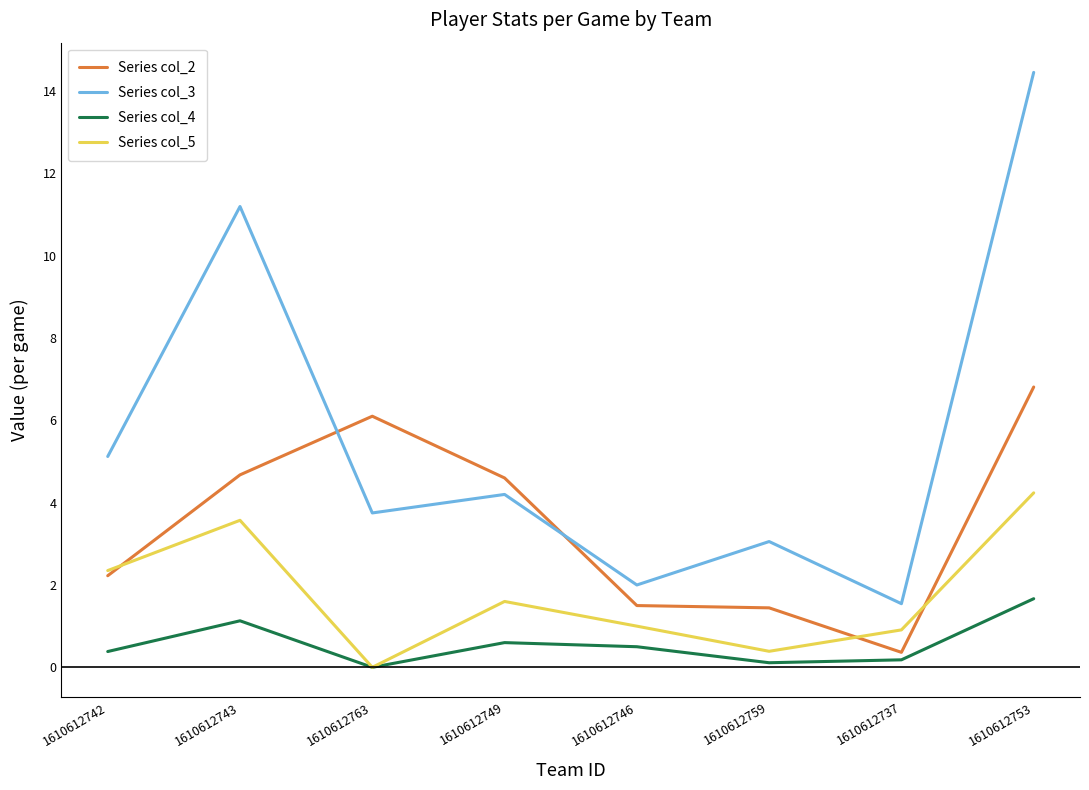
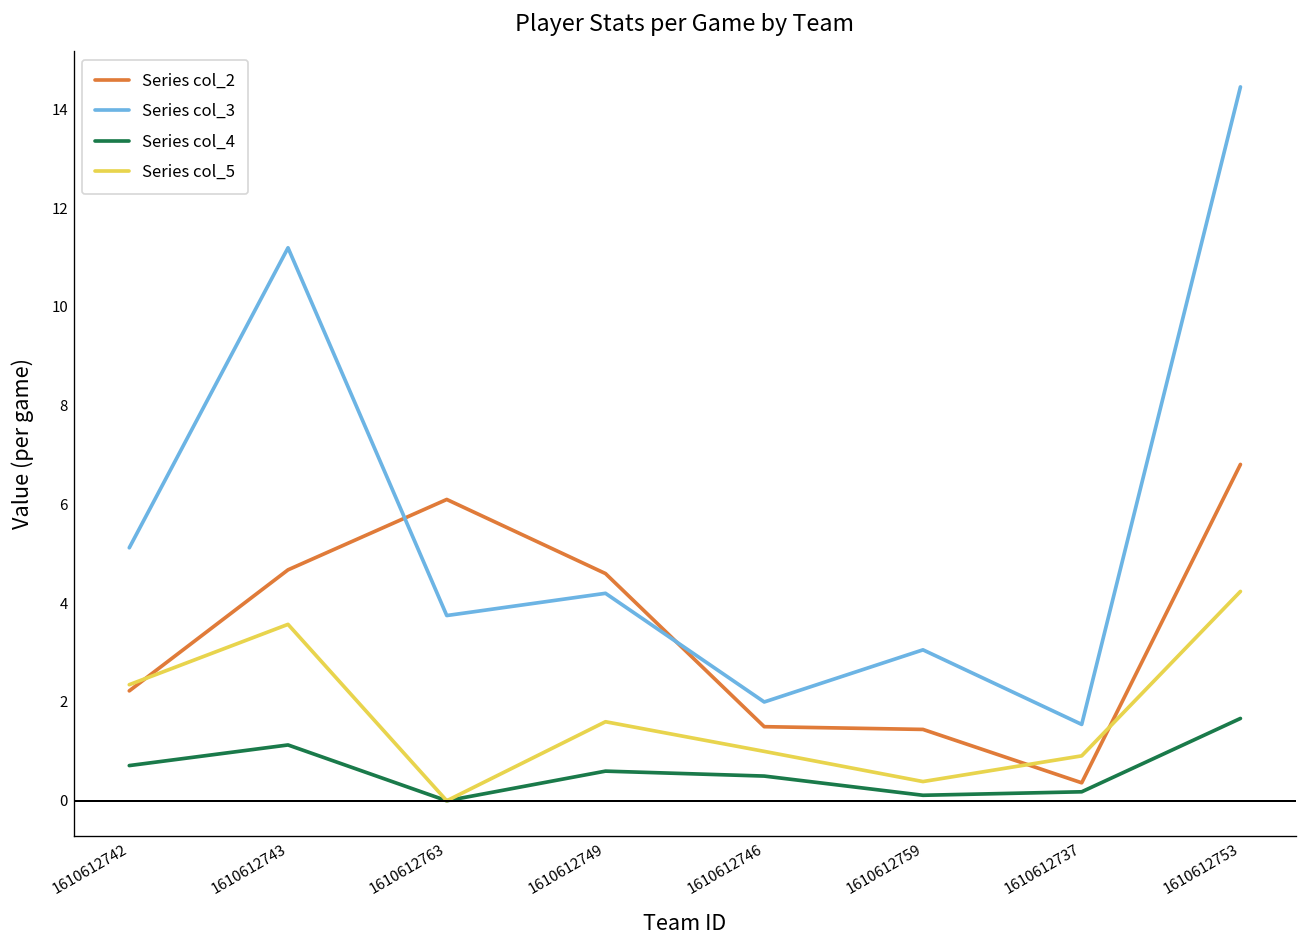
Series col_4, 1610612742: 0.4 -> 0.7
